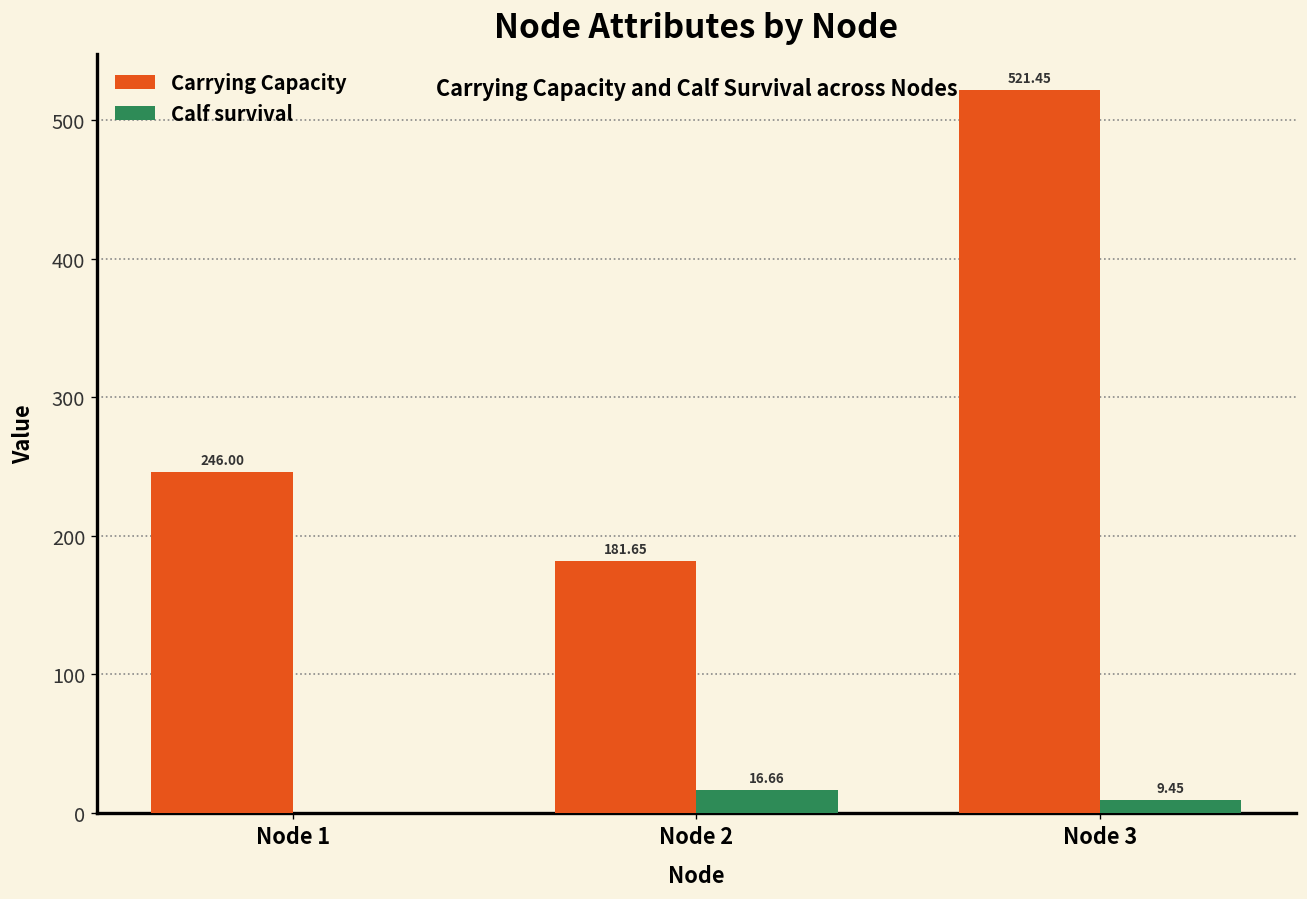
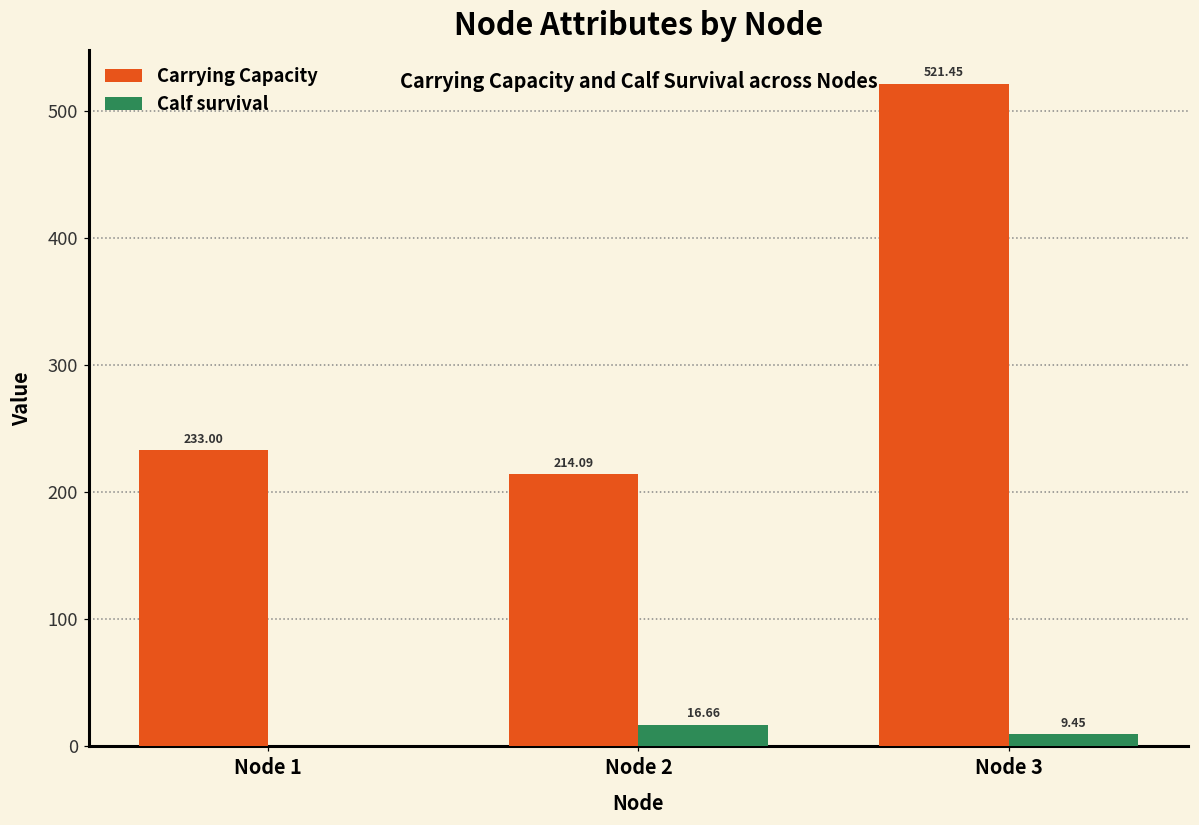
Carrying Capacity, Node 1: 246.00 -> 233.00
Carrying Capacity, Node 2: 181.65 -> 214.09
